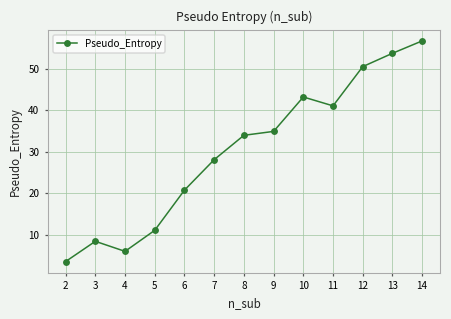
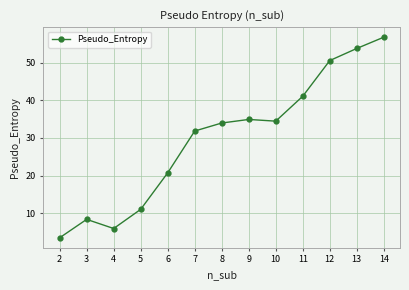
7: 28 -> 32
10: 43 -> 34
